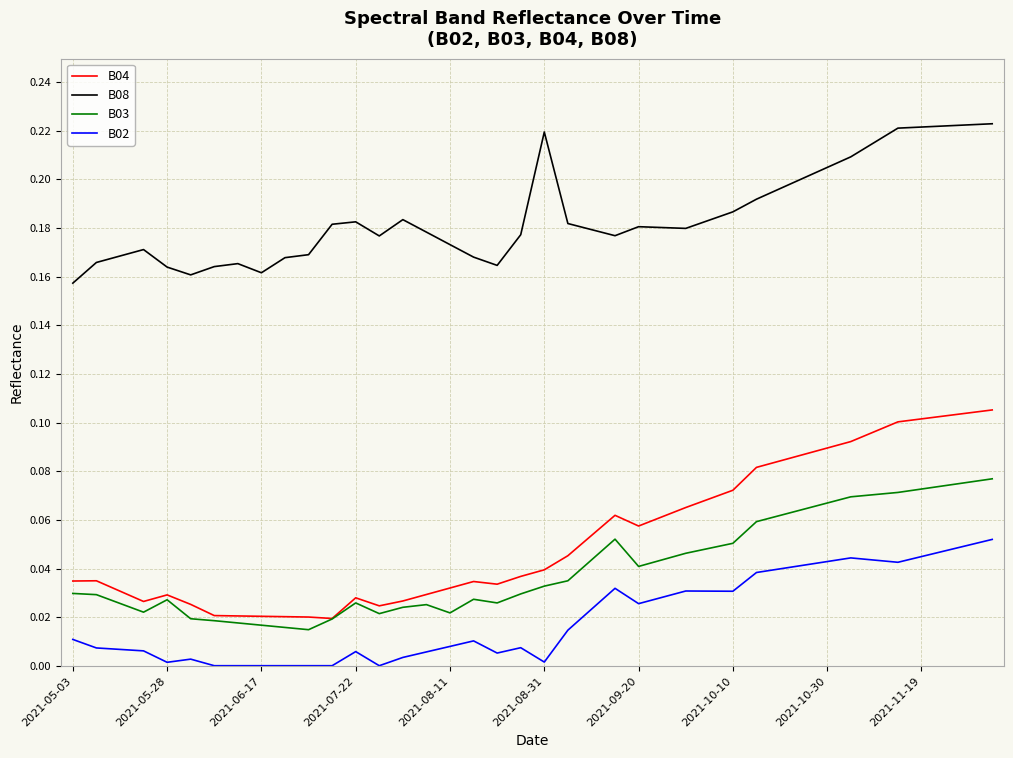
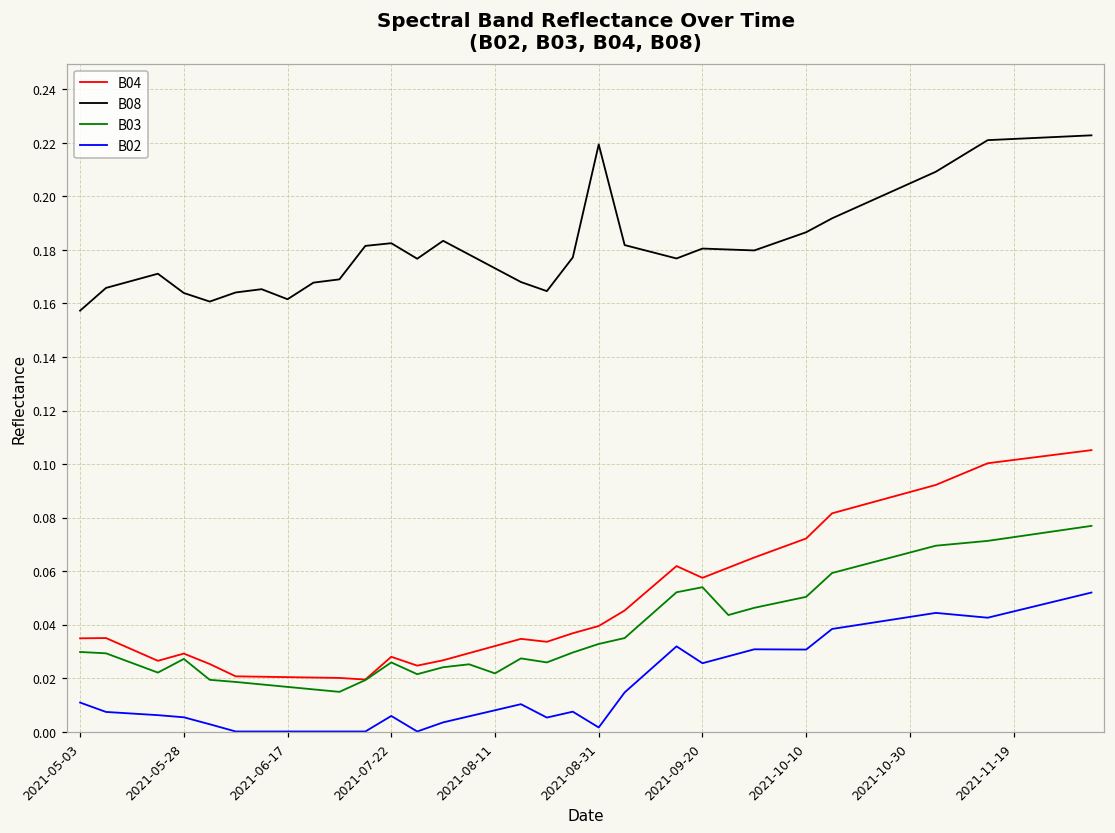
B02, 2021-05-28: 0.002 -> 0.005
B03, 2021-09-20: 0.041 -> 0.054
